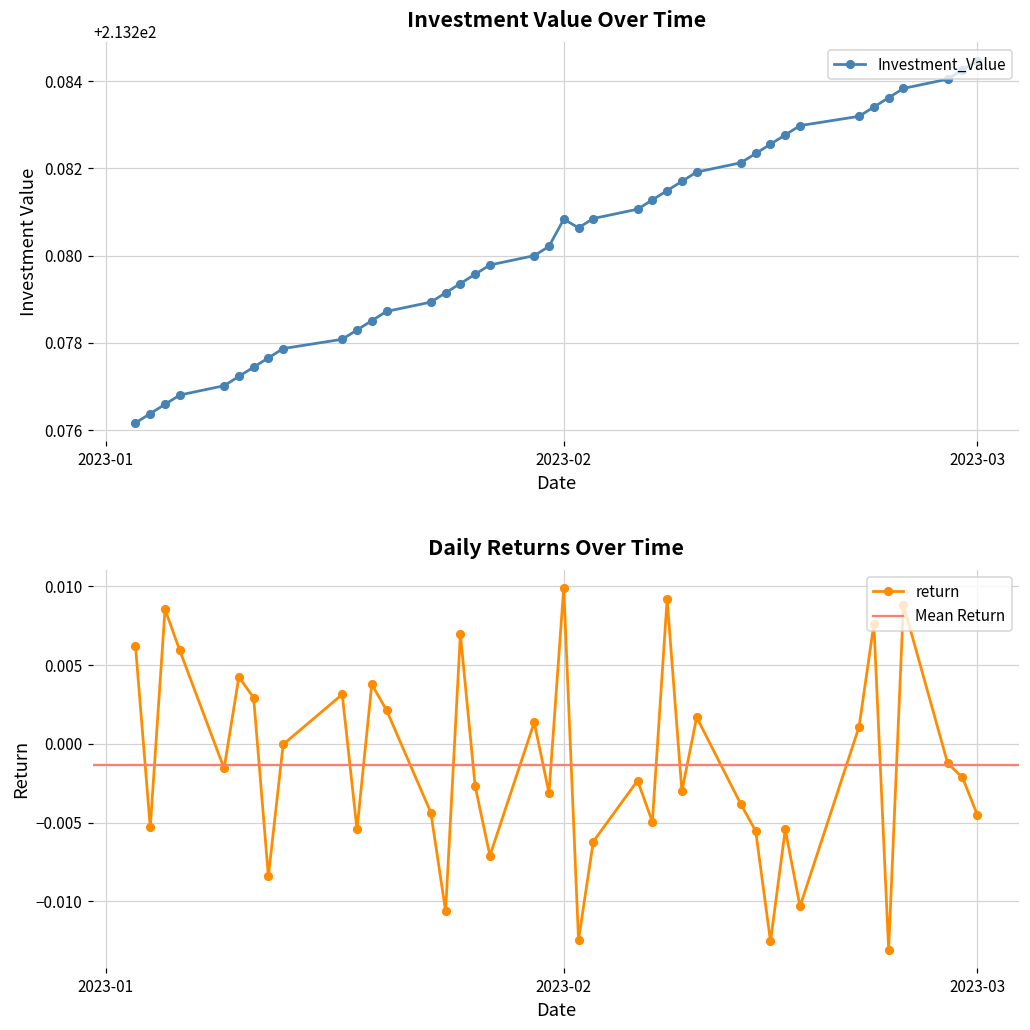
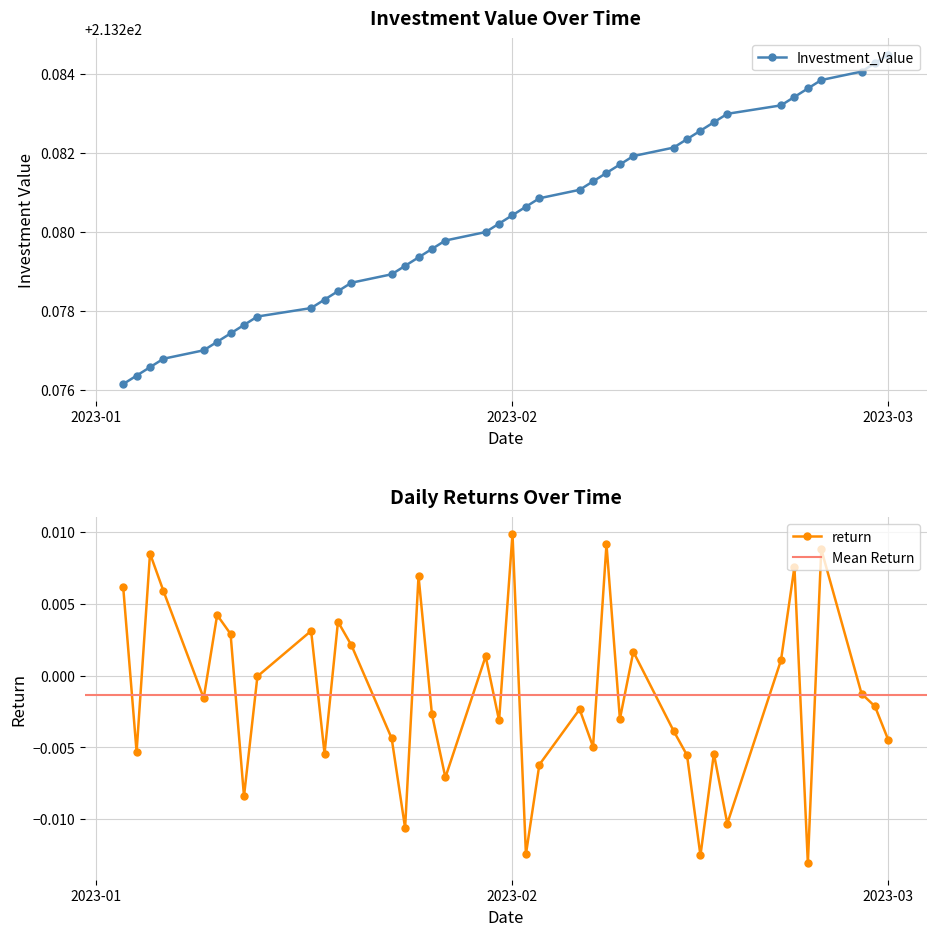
Investment Value Over Time, 2023-02: 213.2808 -> 213.2804
